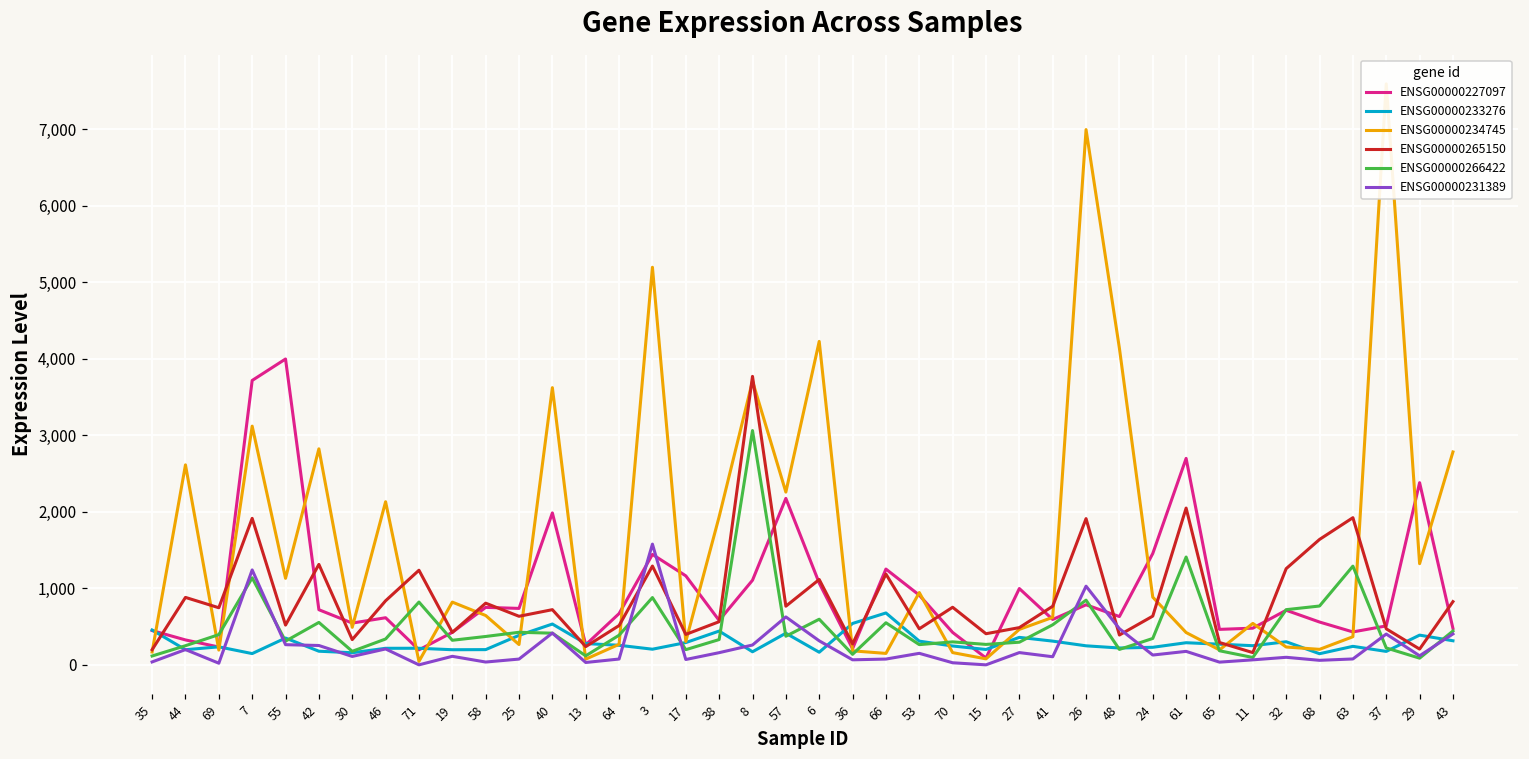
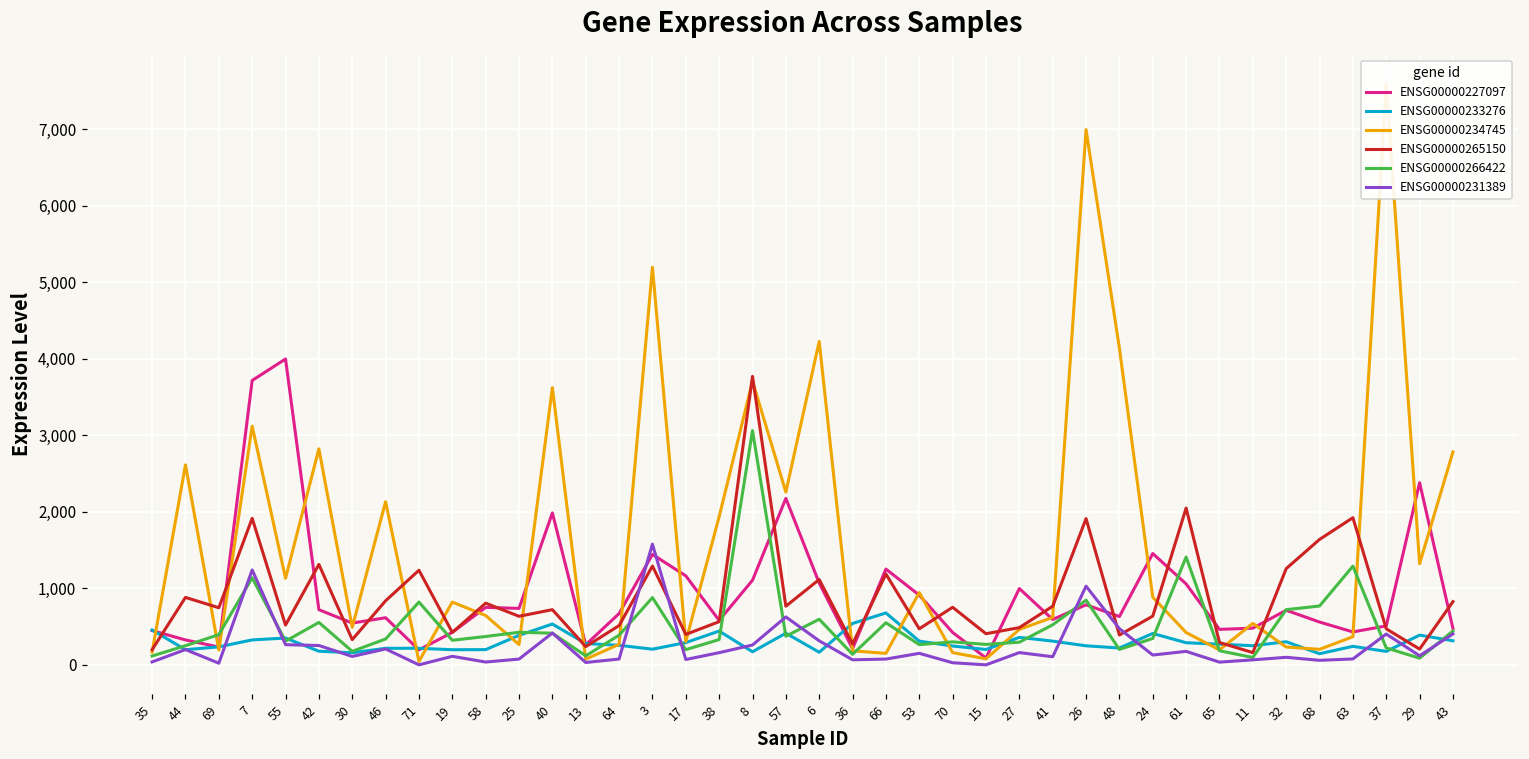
ENSG00000233276, 7: 100 -> 300
ENSG00000233276, 24: 200 -> 400
ENSG00000227097, 61: 2,700 -> 1,100
